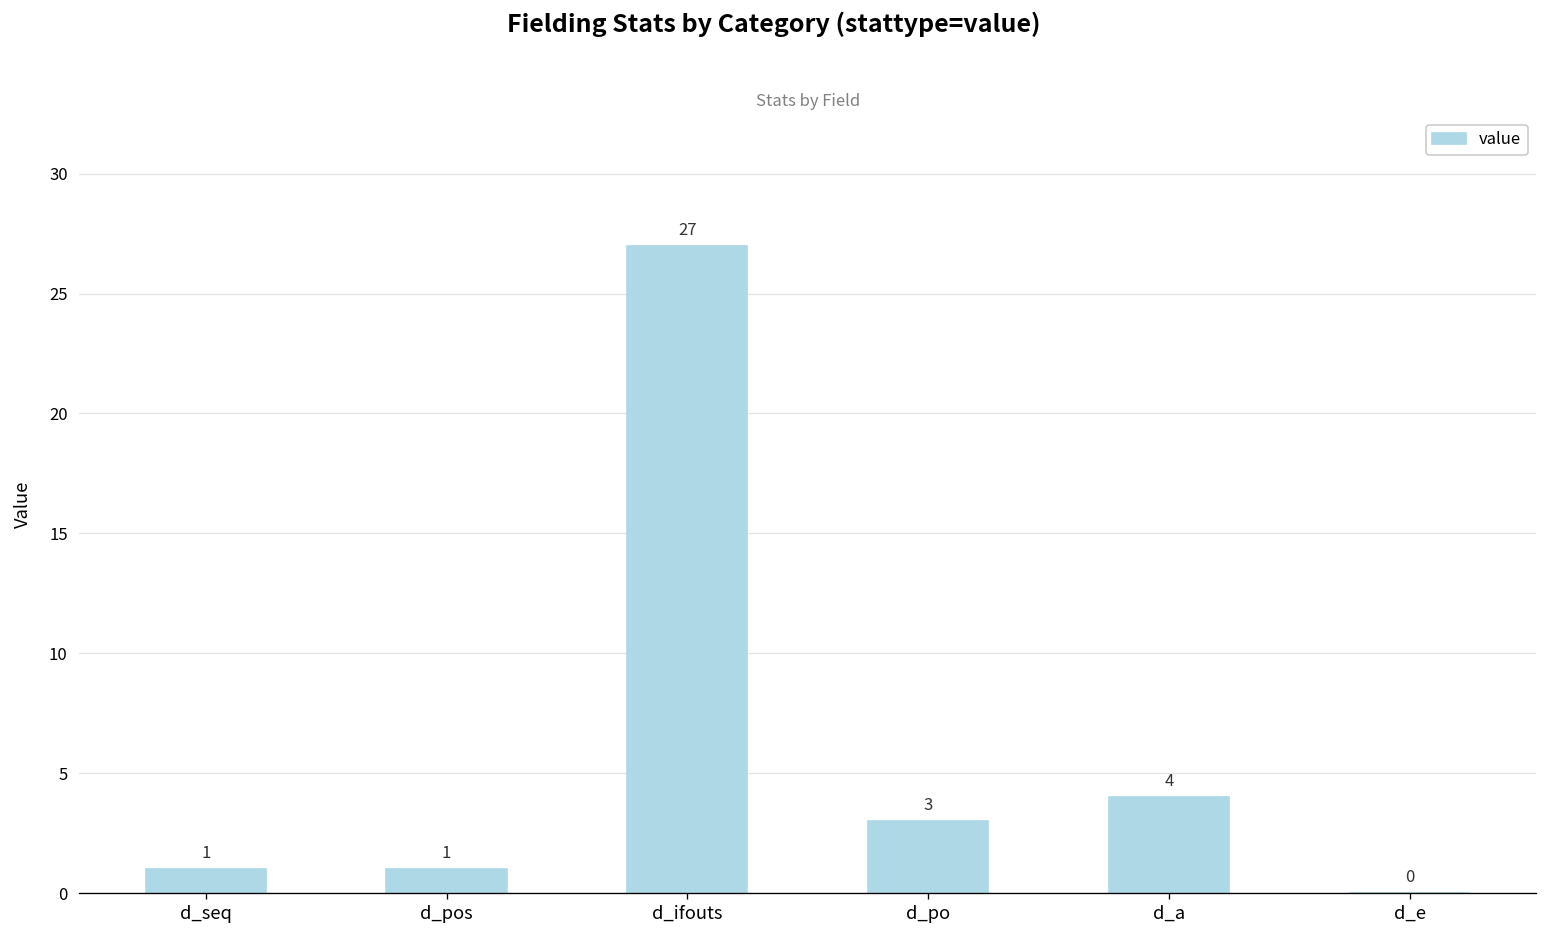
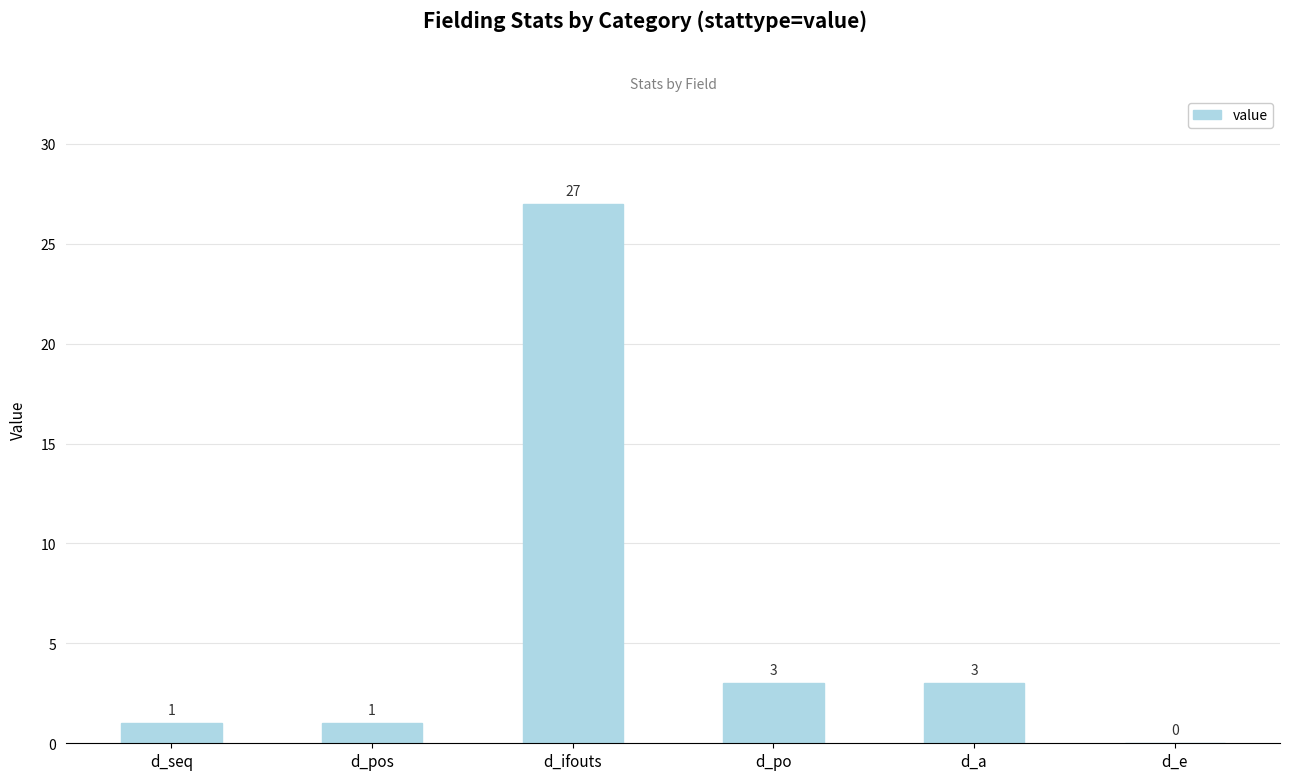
d_a: 4 -> 3
